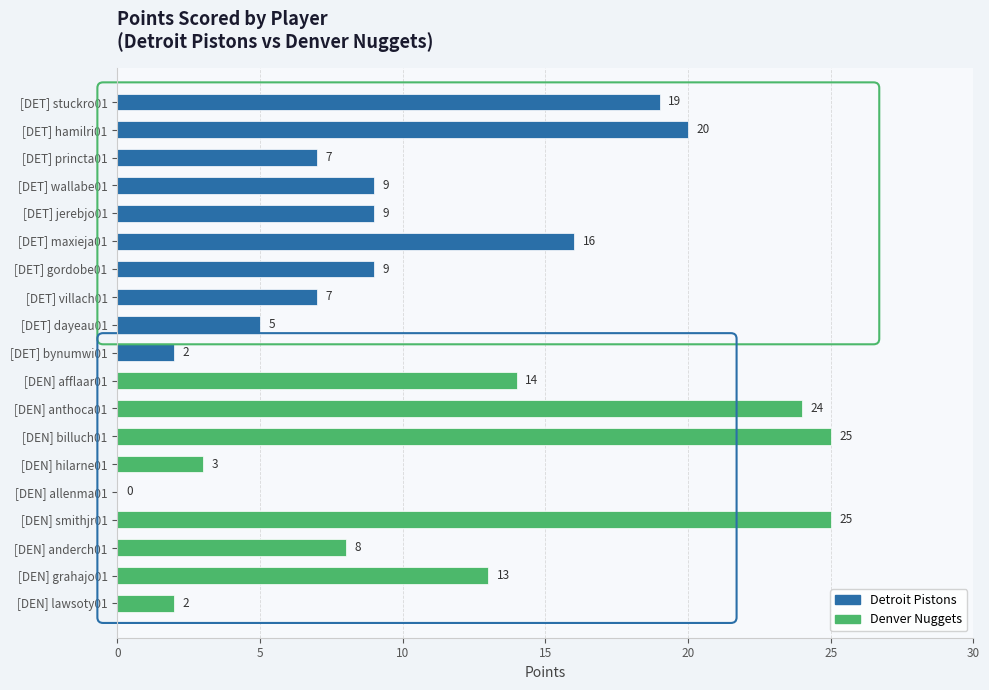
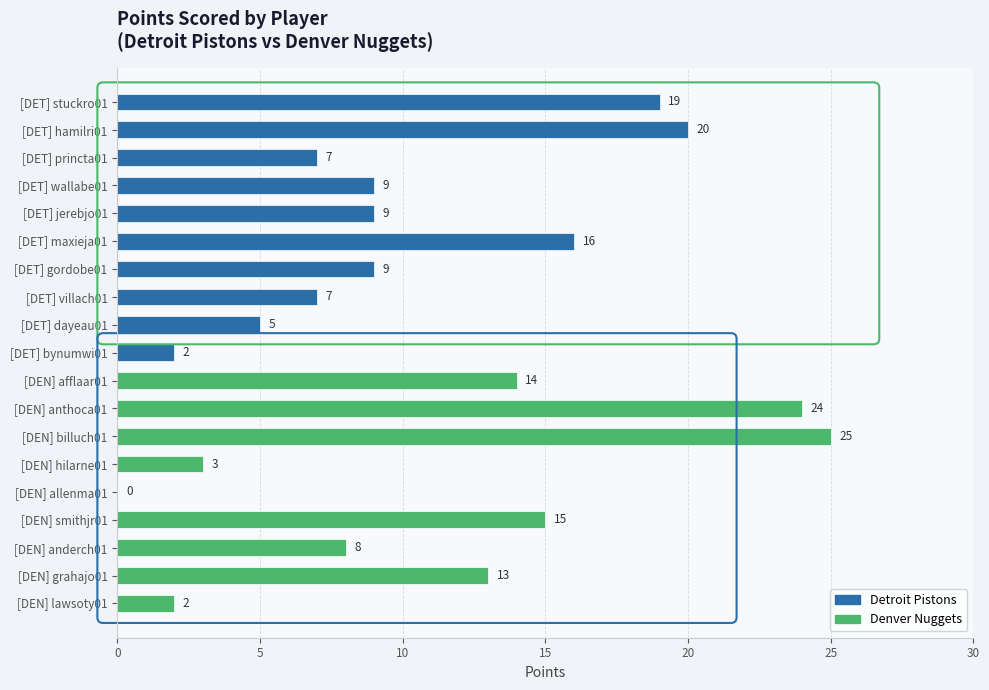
[DEN] smithjr01: 25 -> 15
